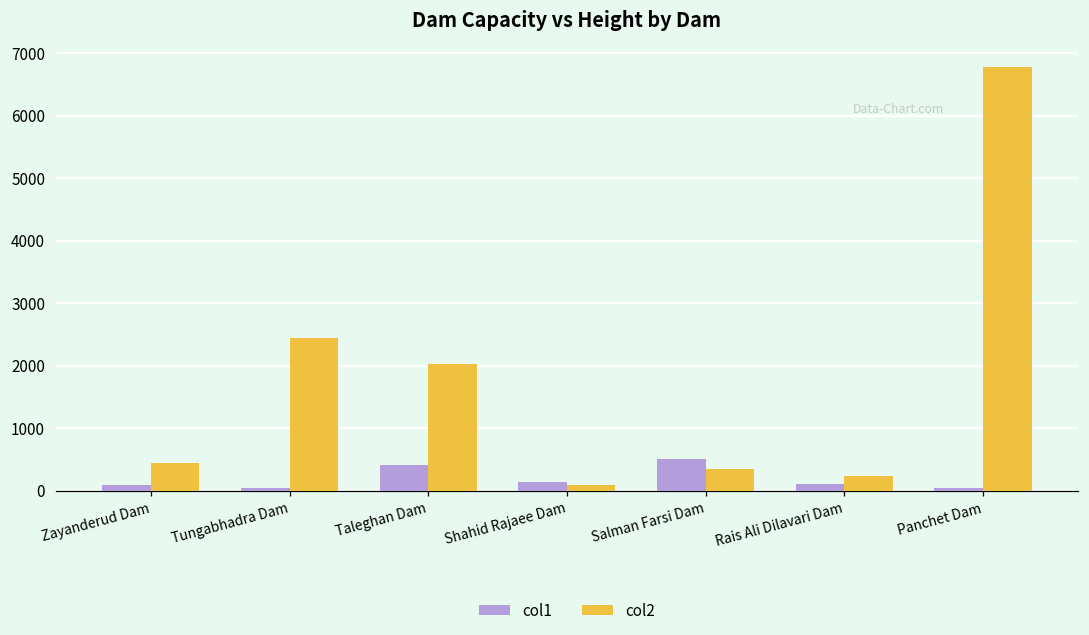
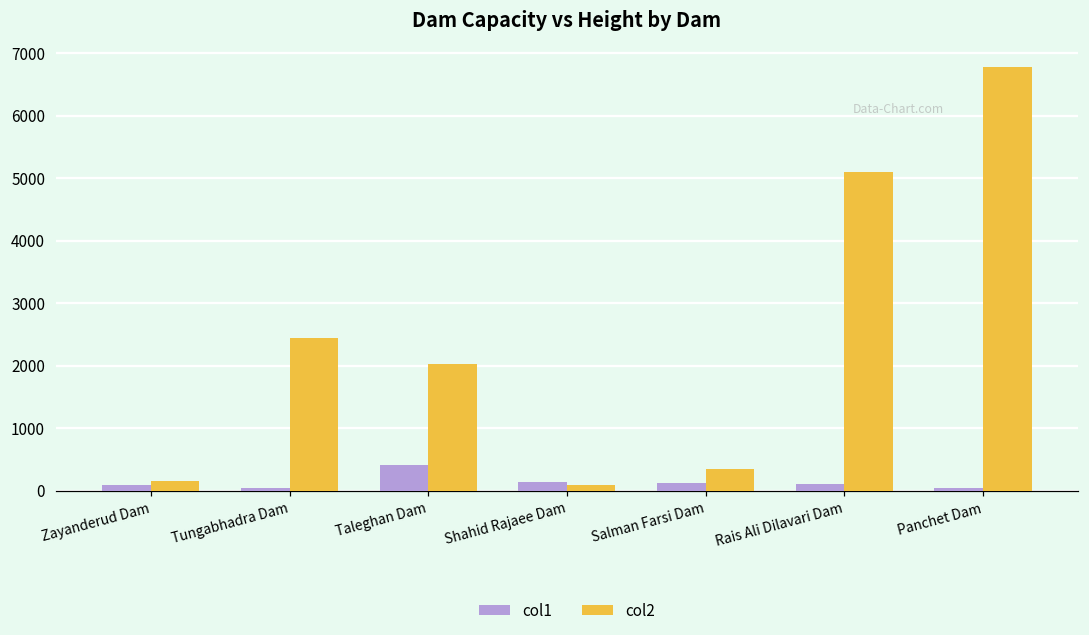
col2, Zayanderud Dam: 500 -> 200
col1, Salman Farsi Dam: 500 -> 100
col2, Rais Ali Dilavari Dam: 200 -> 5100
